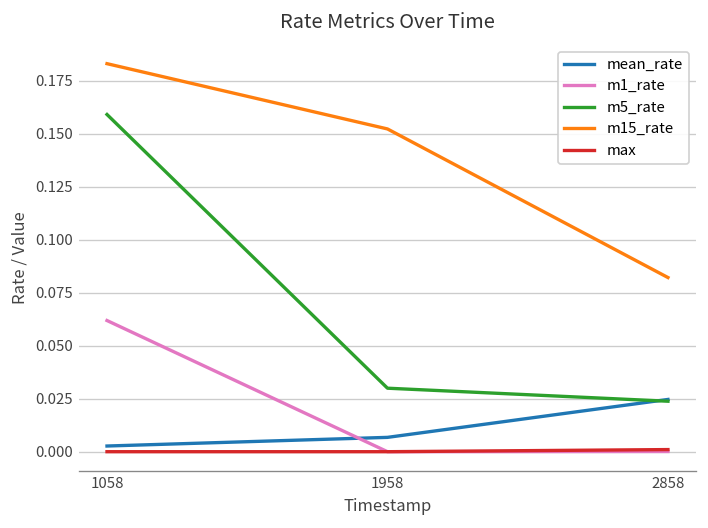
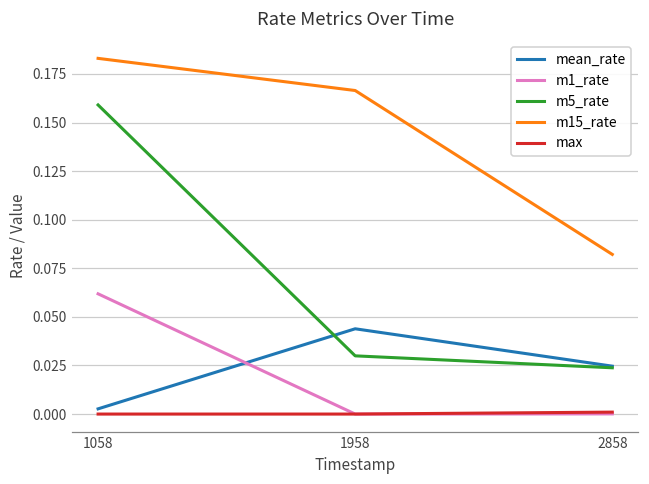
mean_rate, 1958: 0.007 -> 0.044
m15_rate, 1958: 0.152 -> 0.166
